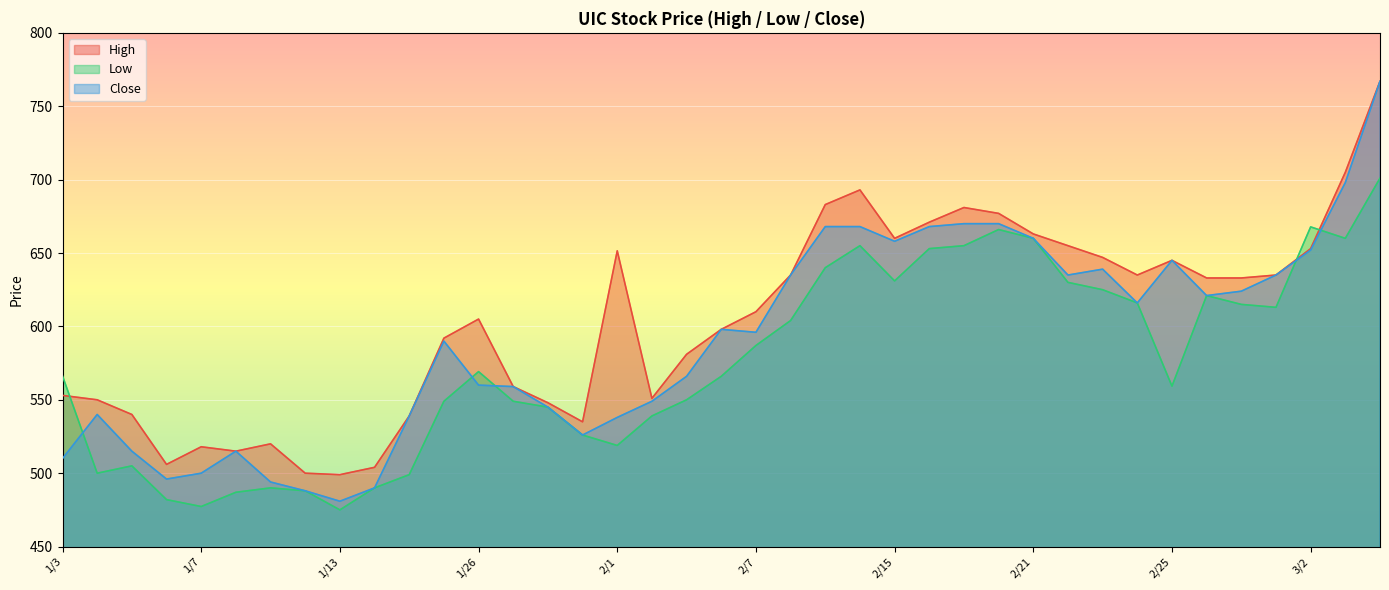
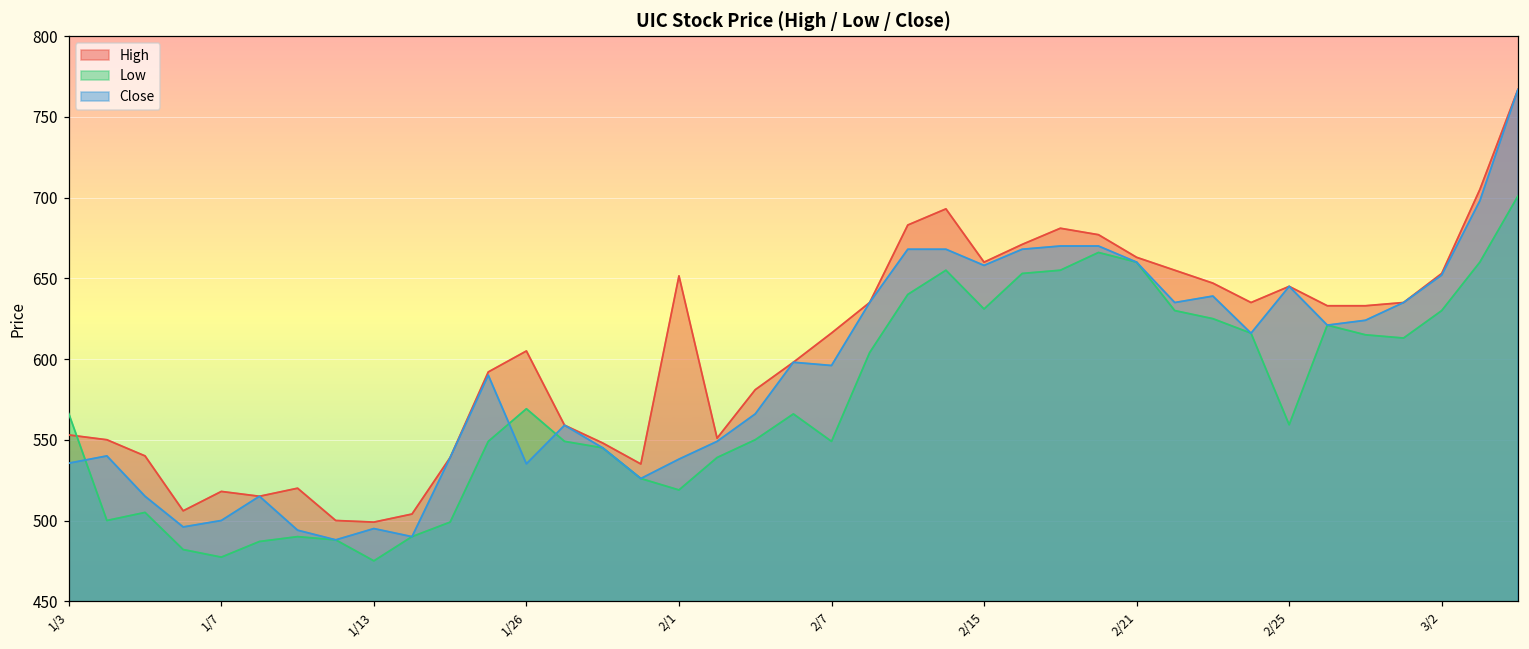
Close, 1/3: 510 -> 536
Close, 1/13: 481 -> 495
Close, 1/26: 560 -> 535
High, 2/7: 610 -> 616
Low, 2/7: 587 -> 549
Low, 3/2: 668 -> 630
